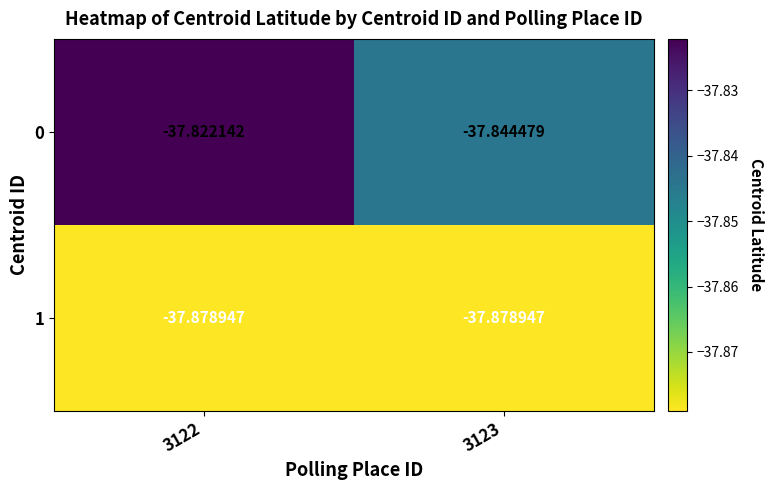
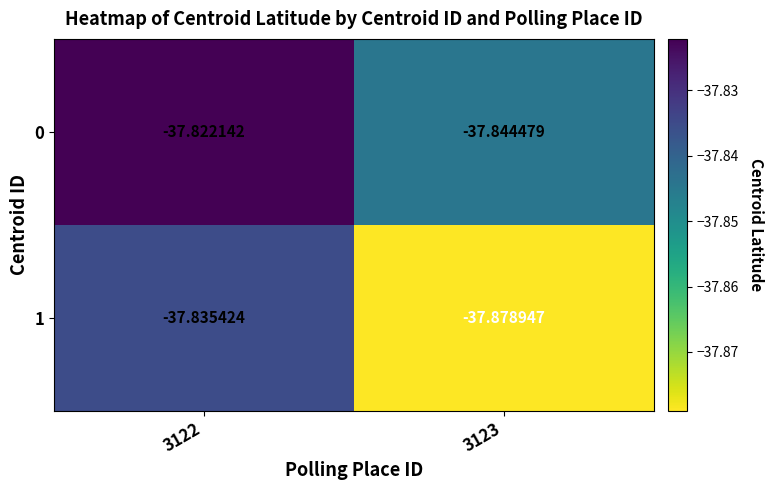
1, 3122: -37.878947 -> -37.835424
